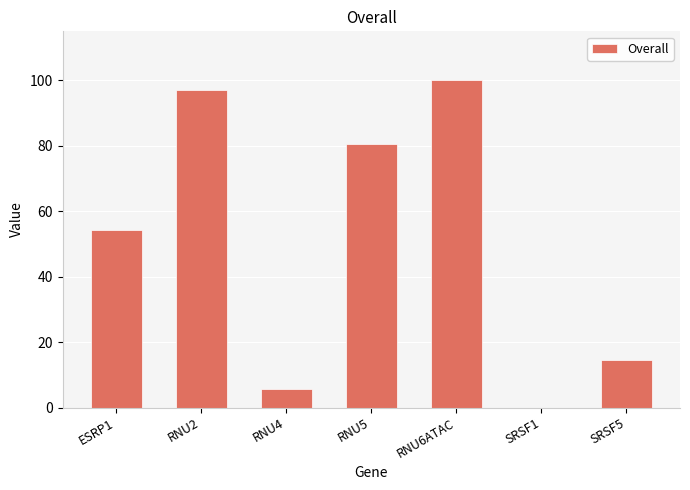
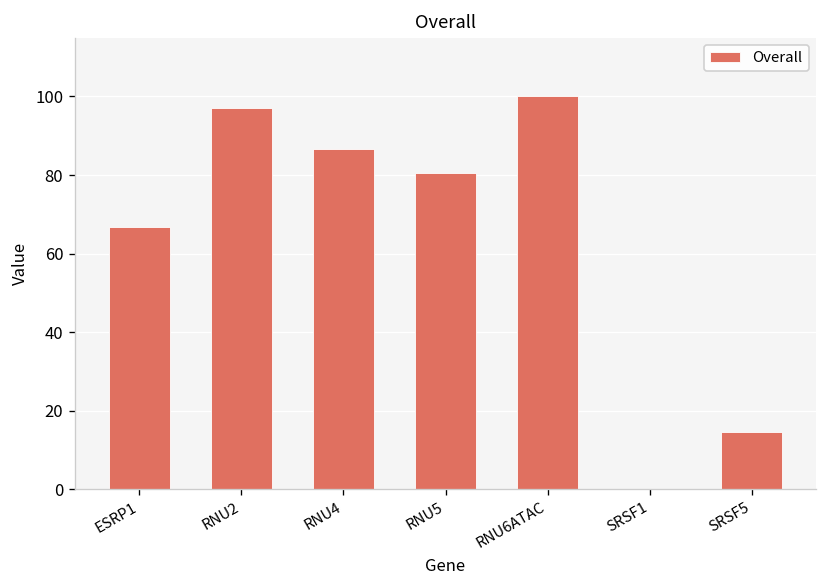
ESRP1: 54 -> 67
RNU4: 6 -> 87
